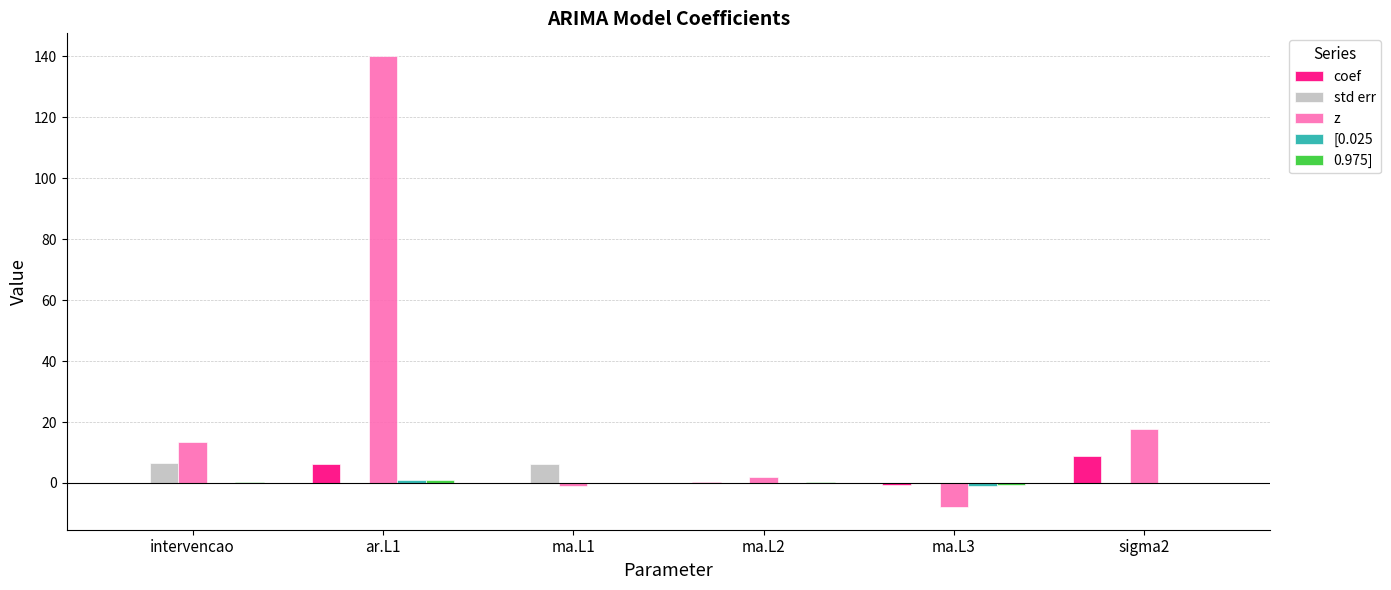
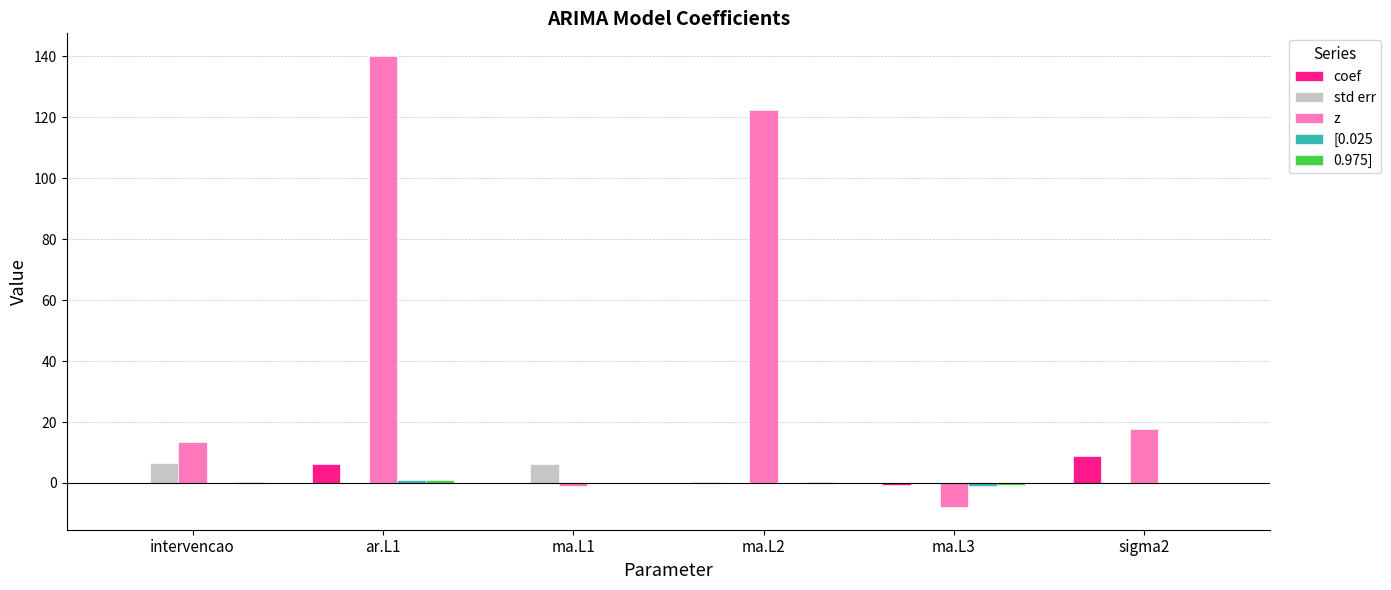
z, ma.L2: 2 -> 122
